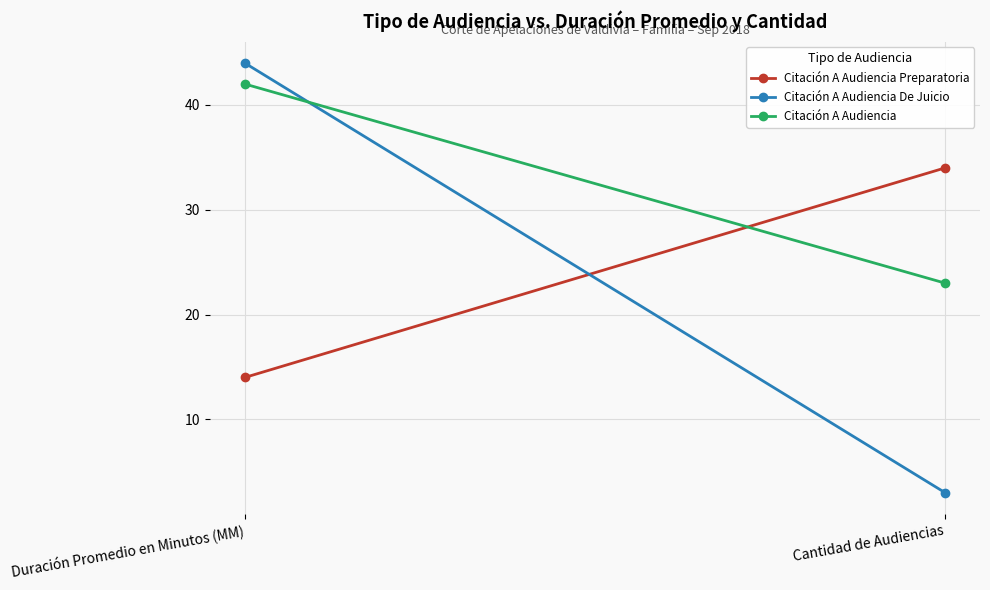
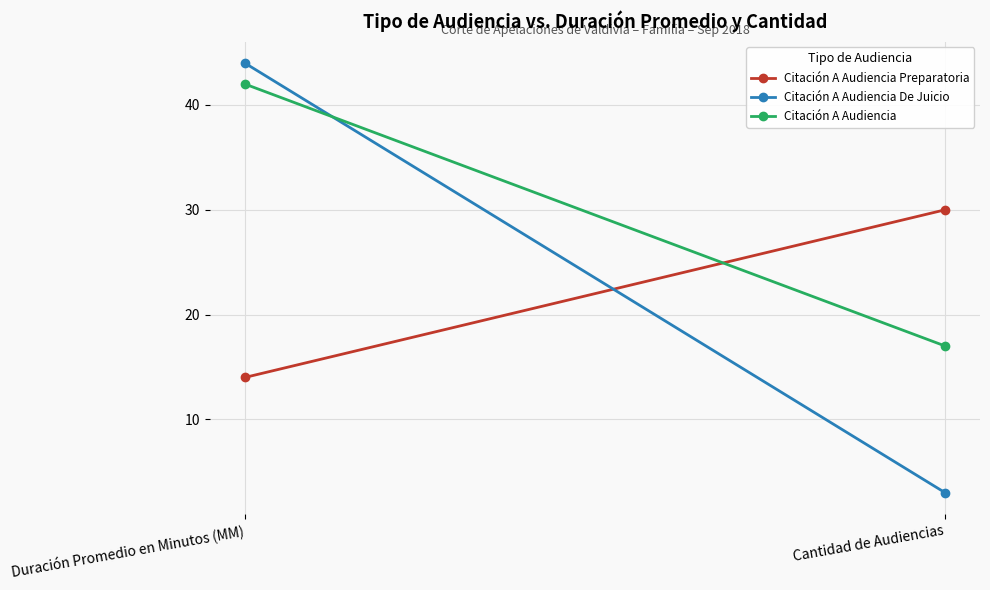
Citación A Audiencia Preparatoria, Cantidad de Audiencias: 34 -> 30
Citación A Audiencia, Cantidad de Audiencias: 23 -> 17
